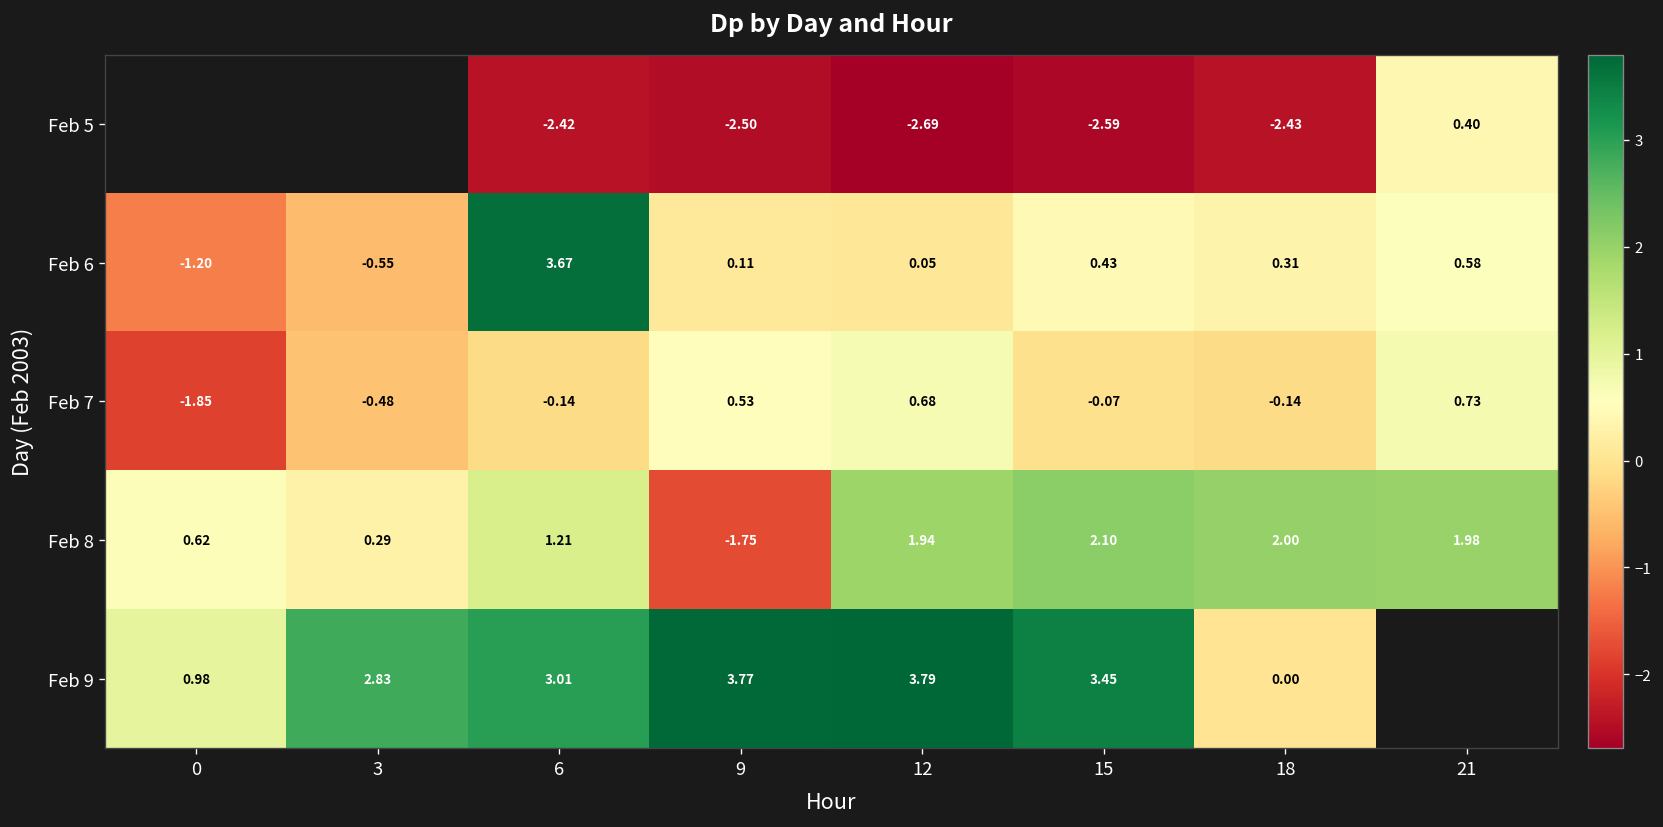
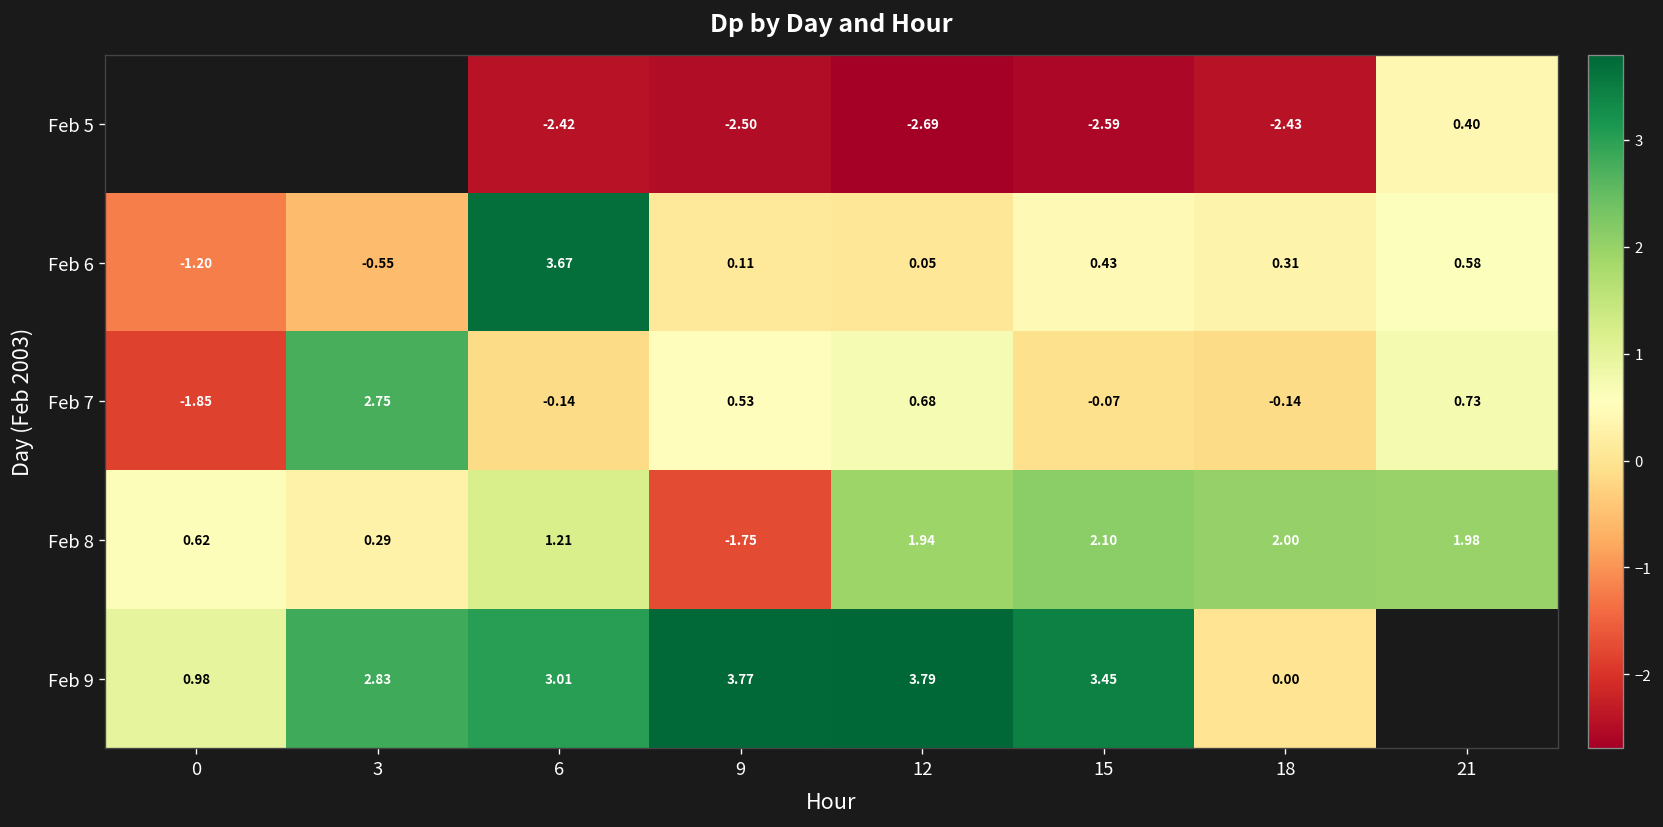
Feb 7, 3: -0.48 -> 2.75
